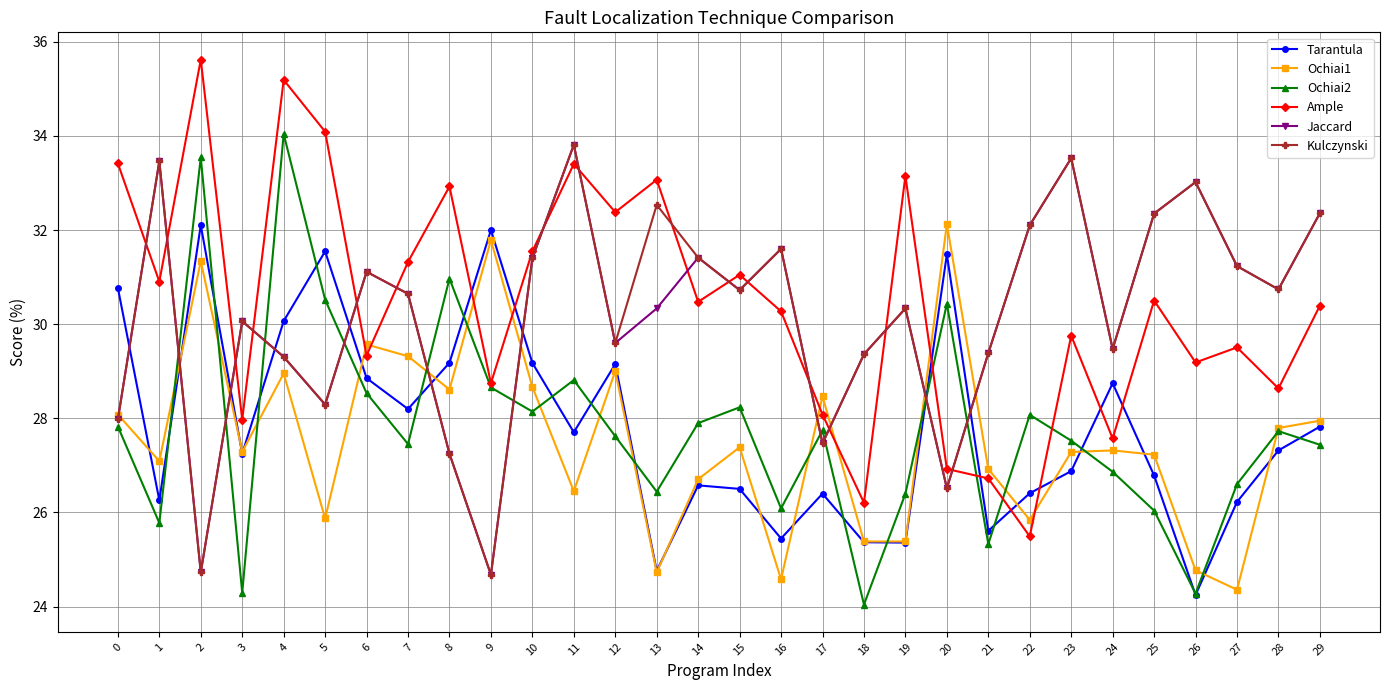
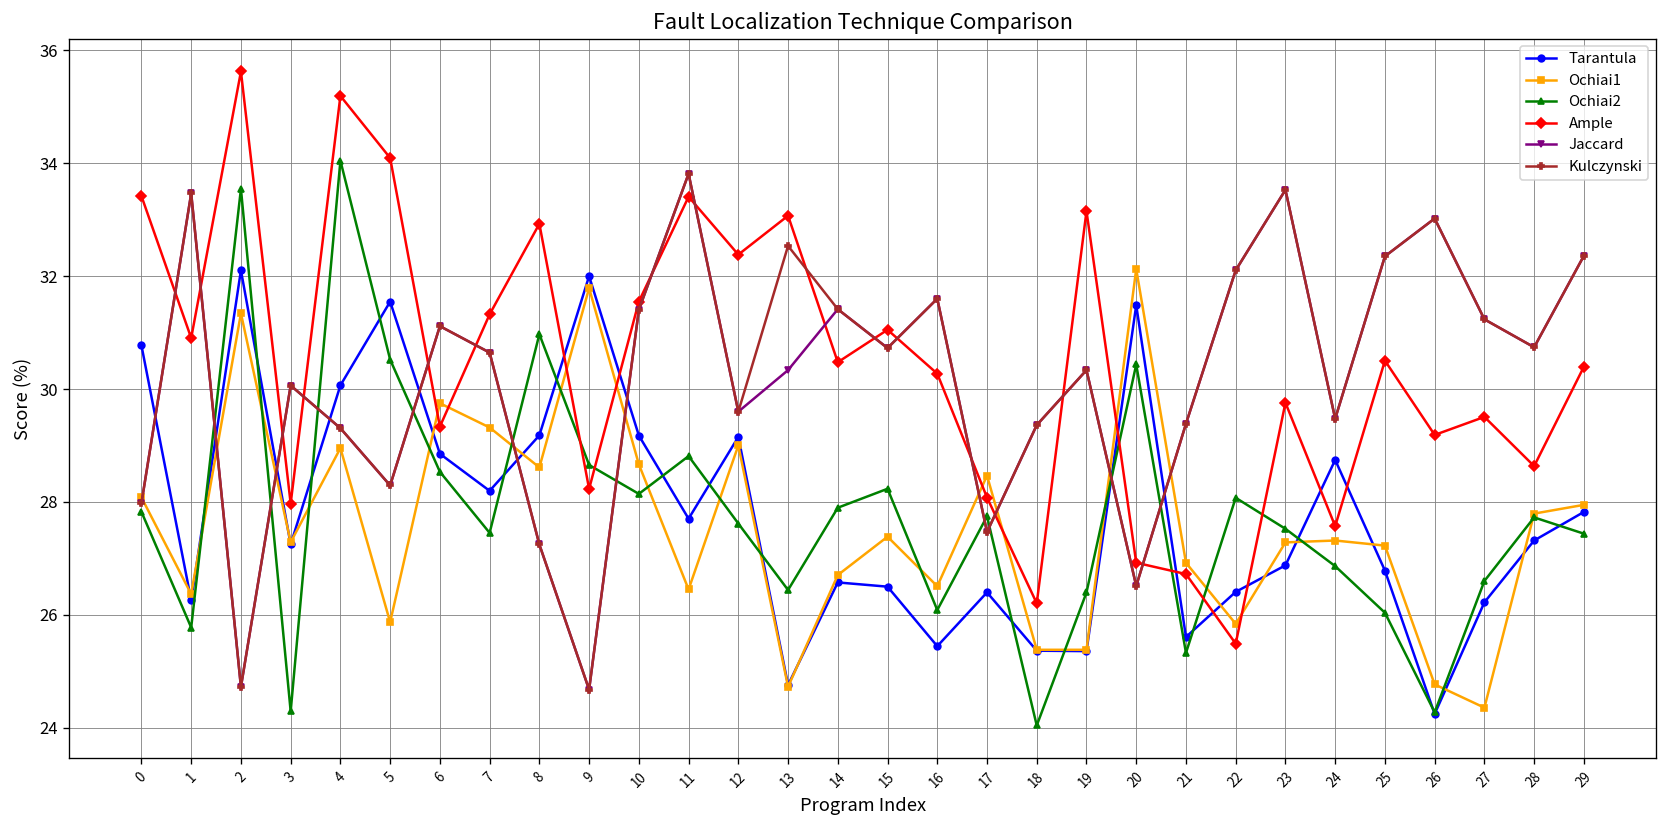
Ochiai1, 1: 27.1 -> 26.4
Ochiai1, 6: 29.6 -> 29.7
Ample, 9: 28.7 -> 28.2
Ochiai1, 16: 24.6 -> 26.5
